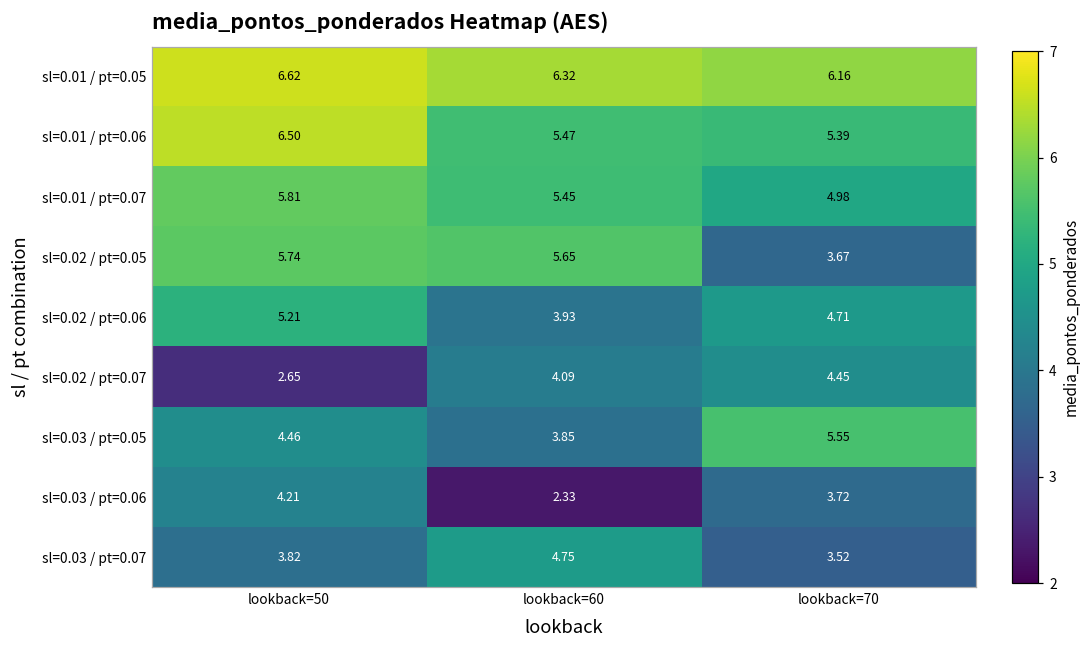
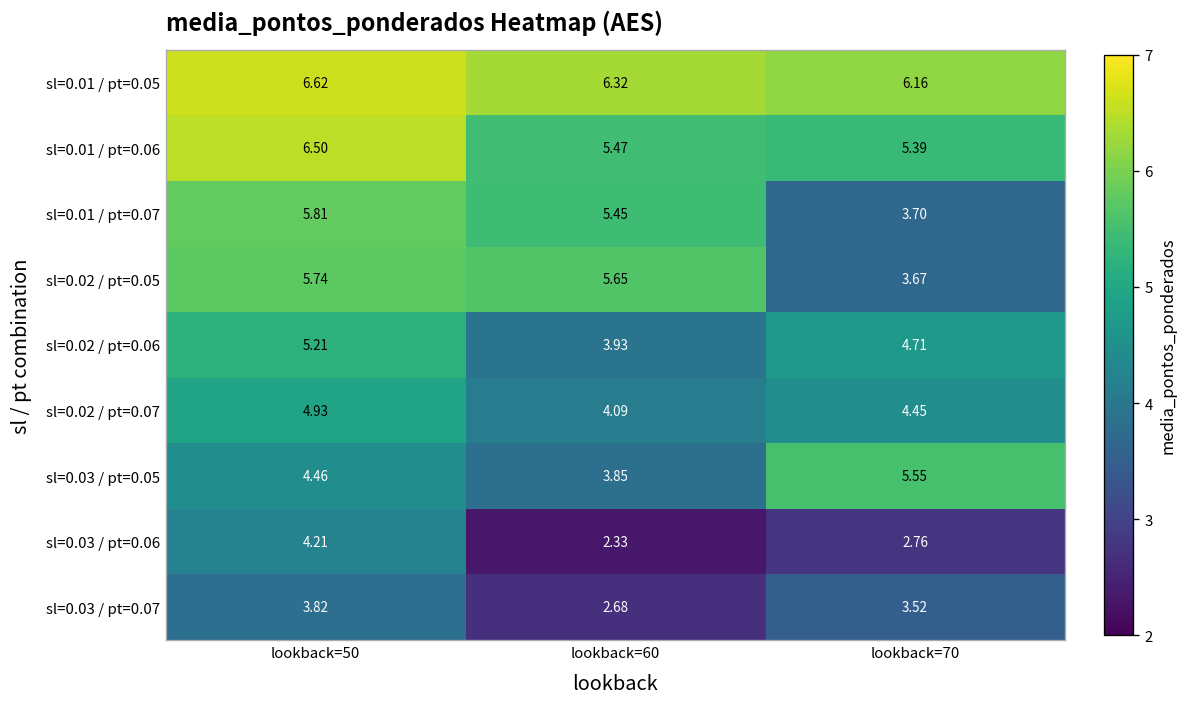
sl=0.01 / pt=0.07, lookback=70: 4.98 -> 3.70
sl=0.02 / pt=0.07, lookback=50: 2.65 -> 4.93
sl=0.03 / pt=0.06, lookback=70: 3.72 -> 2.76
sl=0.03 / pt=0.07, lookback=60: 4.75 -> 2.68
